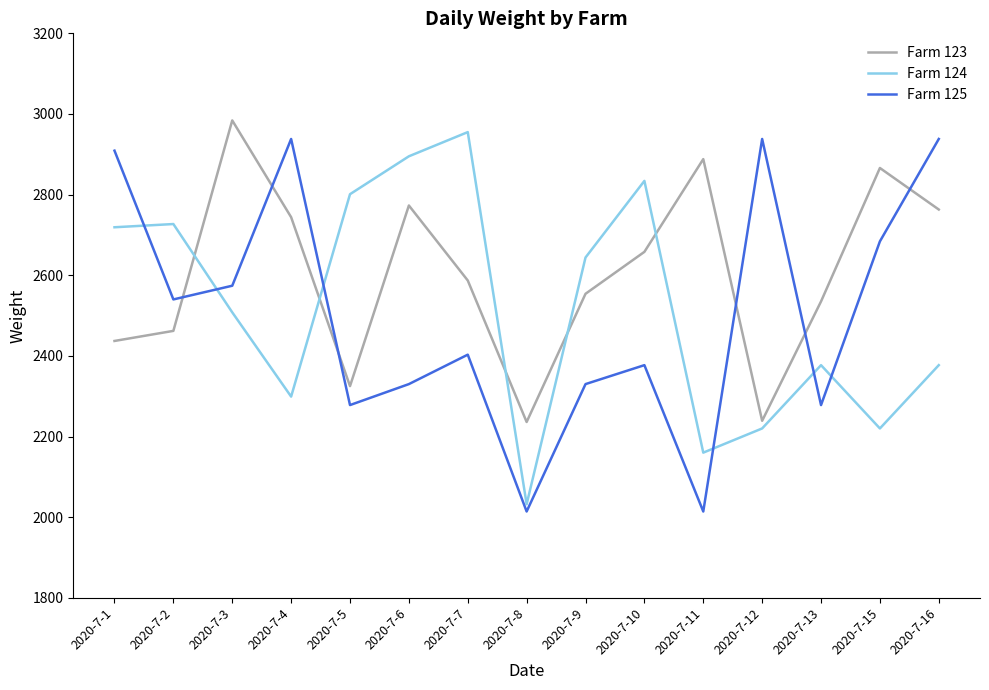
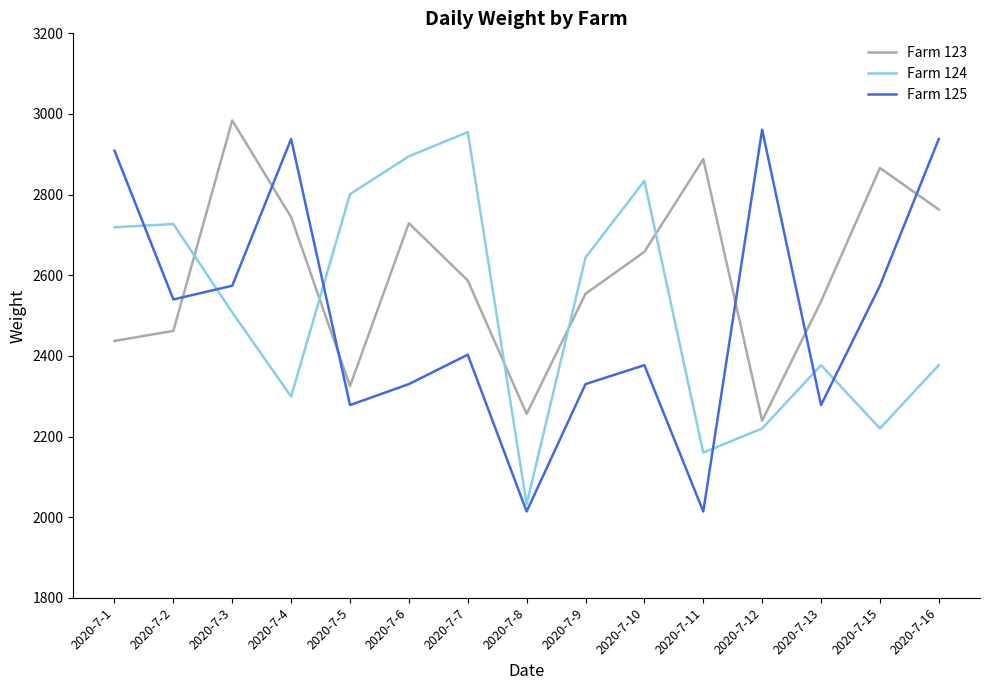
Farm 123, 2020-7-6: 2770 -> 2730
Farm 123, 2020-7-8: 2240 -> 2260
Farm 125, 2020-7-12: 2940 -> 2960
Farm 125, 2020-7-15: 2680 -> 2570
